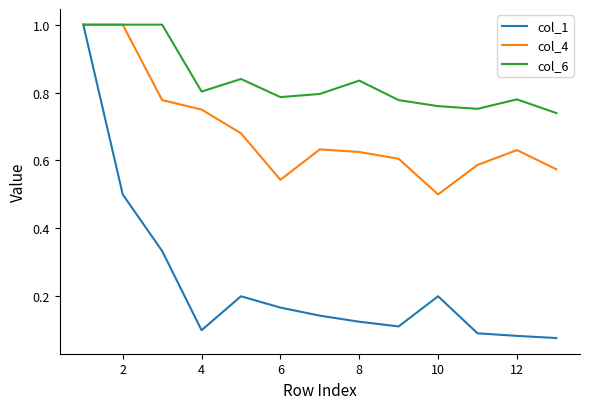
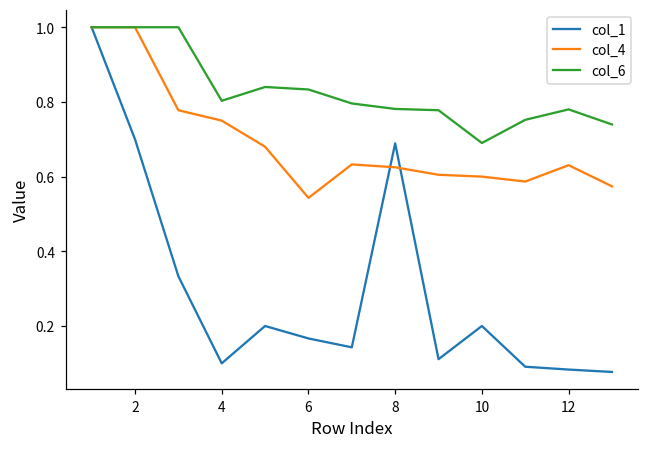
col_1, 2: 0.5 -> 0.7
col_6, 6: 0.79 -> 0.83
col_1, 8: 0.13 -> 0.69
col_6, 8: 0.84 -> 0.78
col_4, 10: 0.5 -> 0.6
col_6, 10: 0.76 -> 0.69
